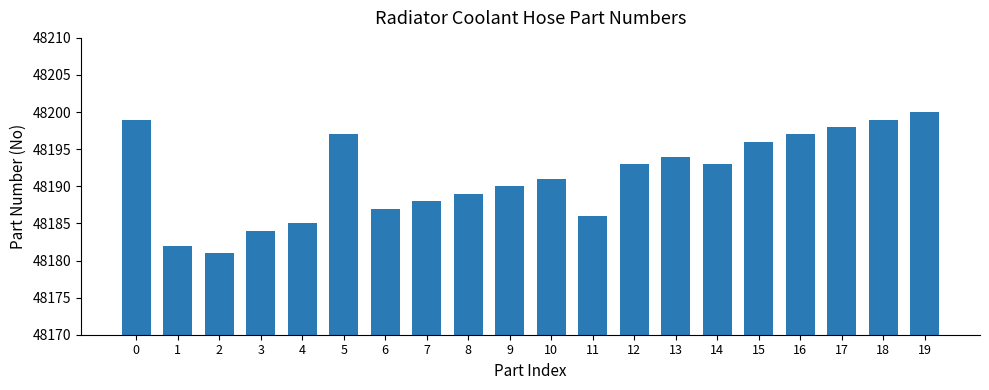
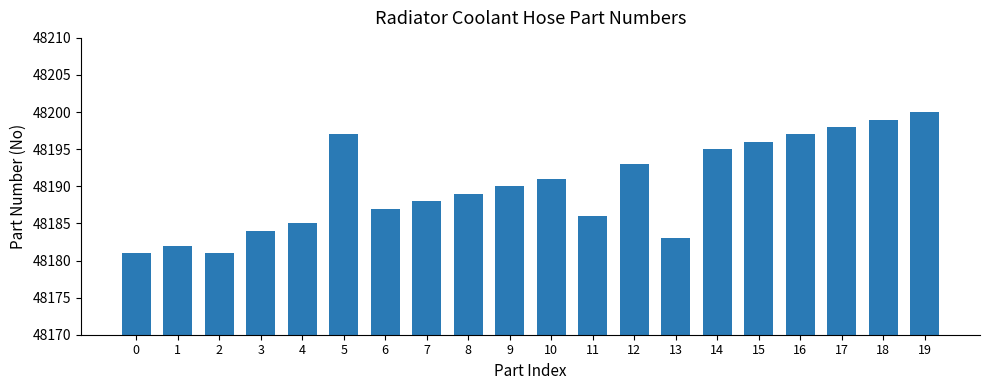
0: 48199 -> 48181
13: 48194 -> 48183
14: 48193 -> 48195
